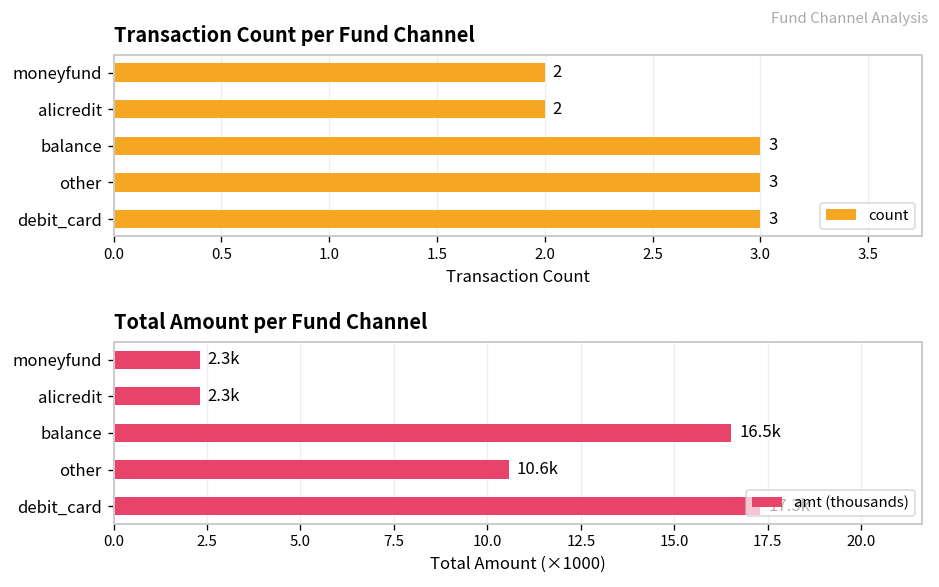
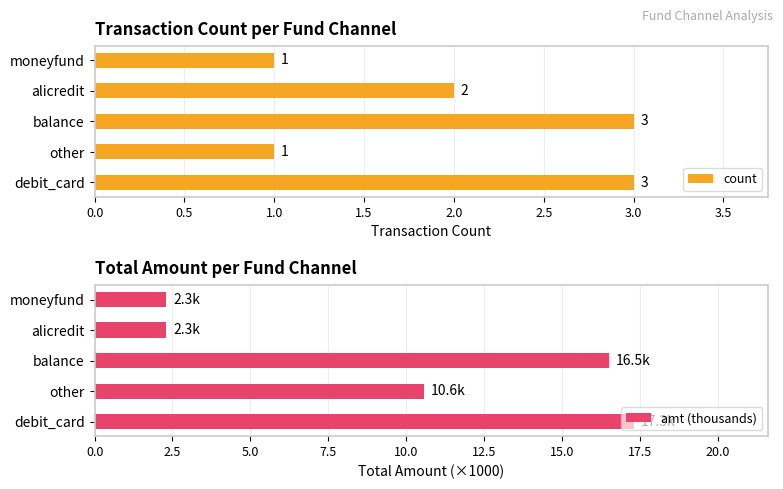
Transaction Count per Fund Channel, moneyfund: 2 -> 1
Transaction Count per Fund Channel, other: 3 -> 1
